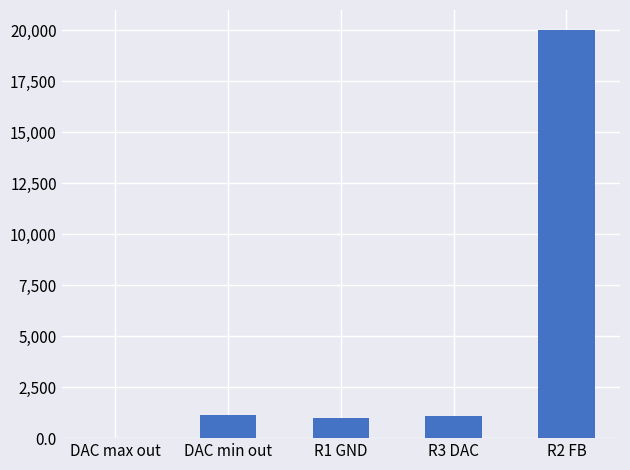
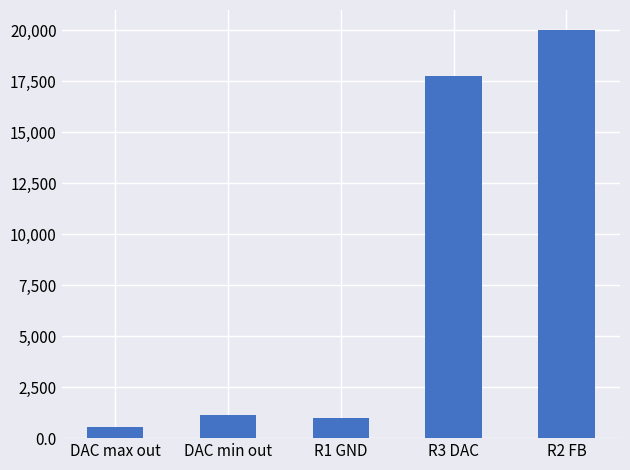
DAC max out: 0 -> 500
R3 DAC: 1,100 -> 17,700
